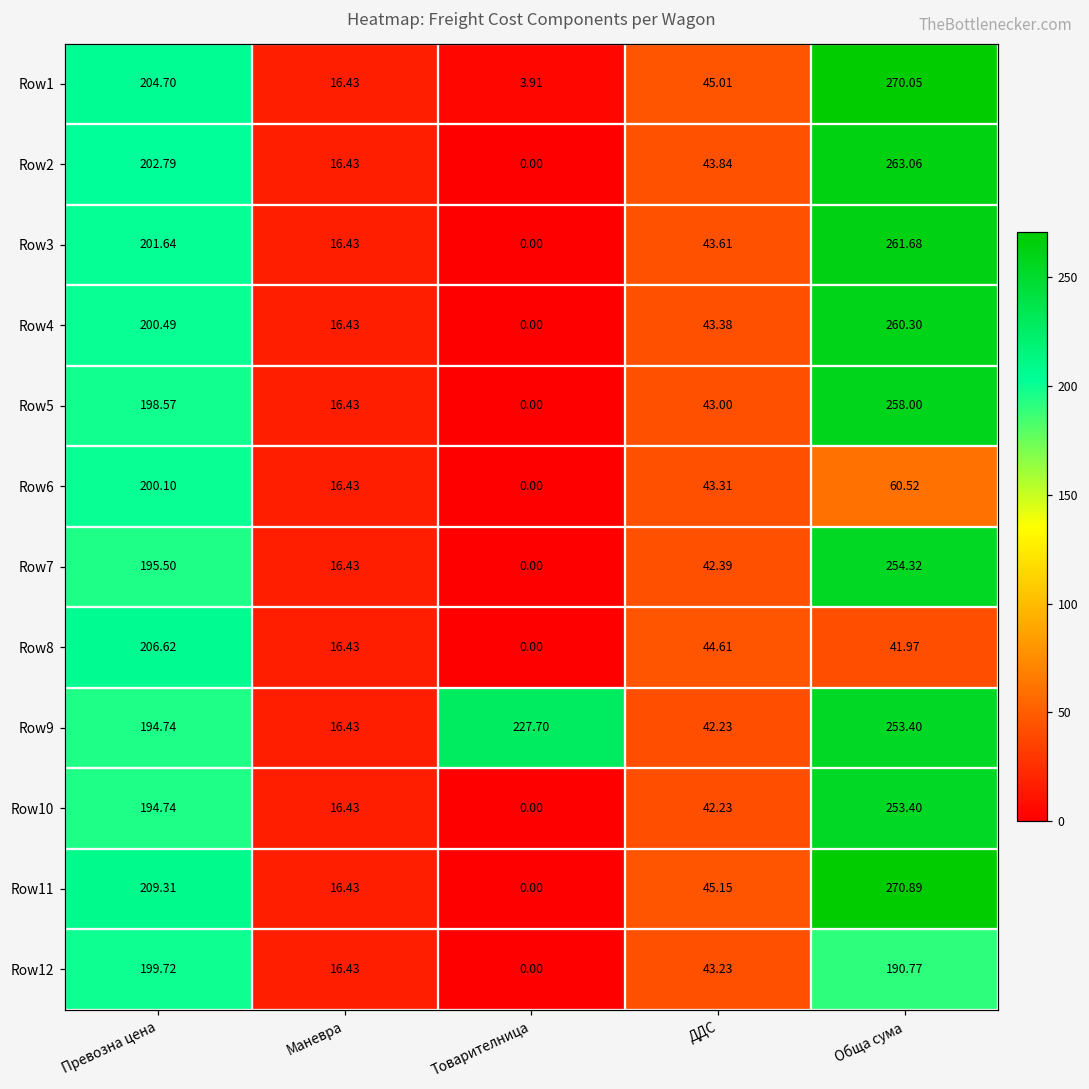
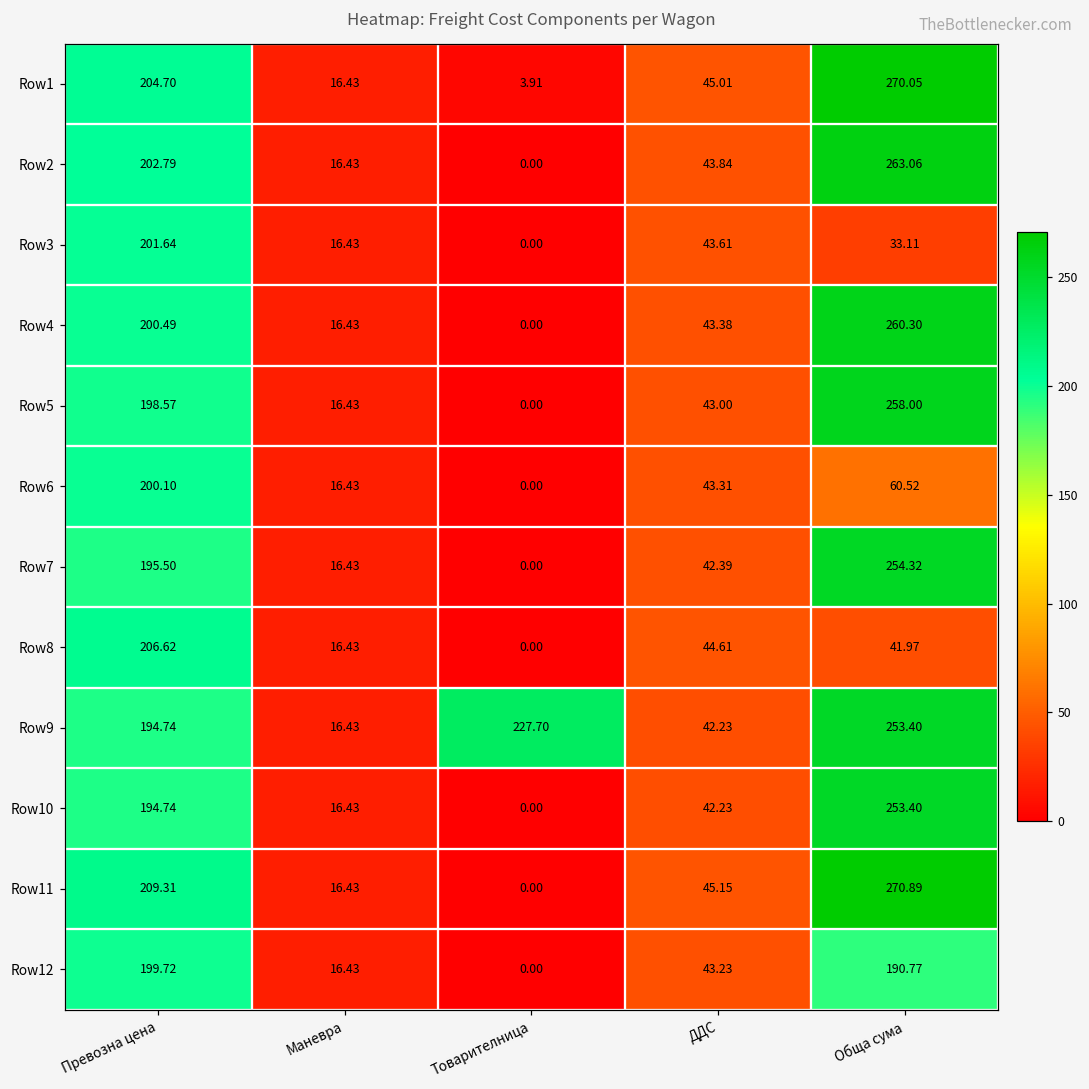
Row3, Обща сума: 261.68 -> 33.11
